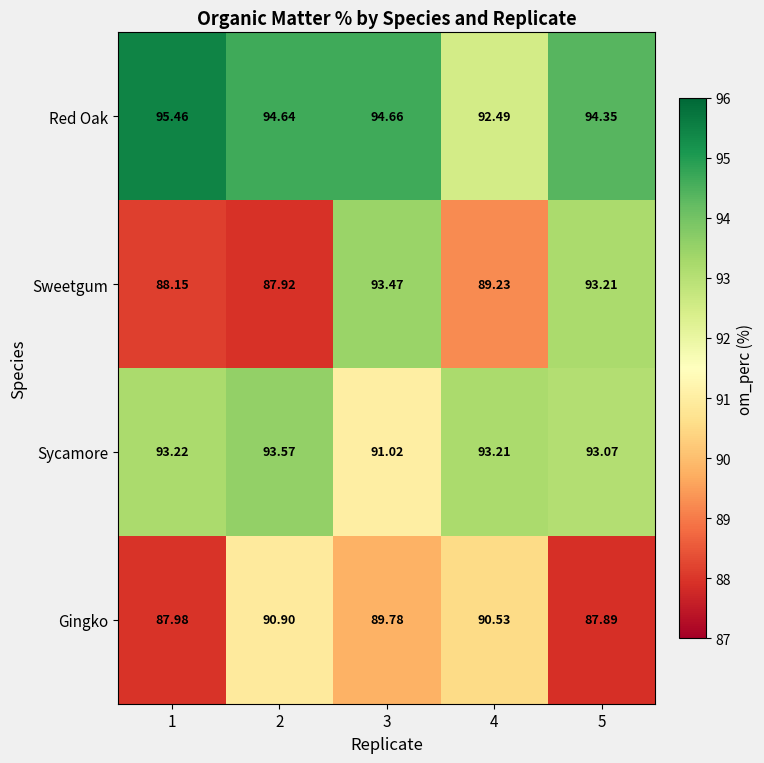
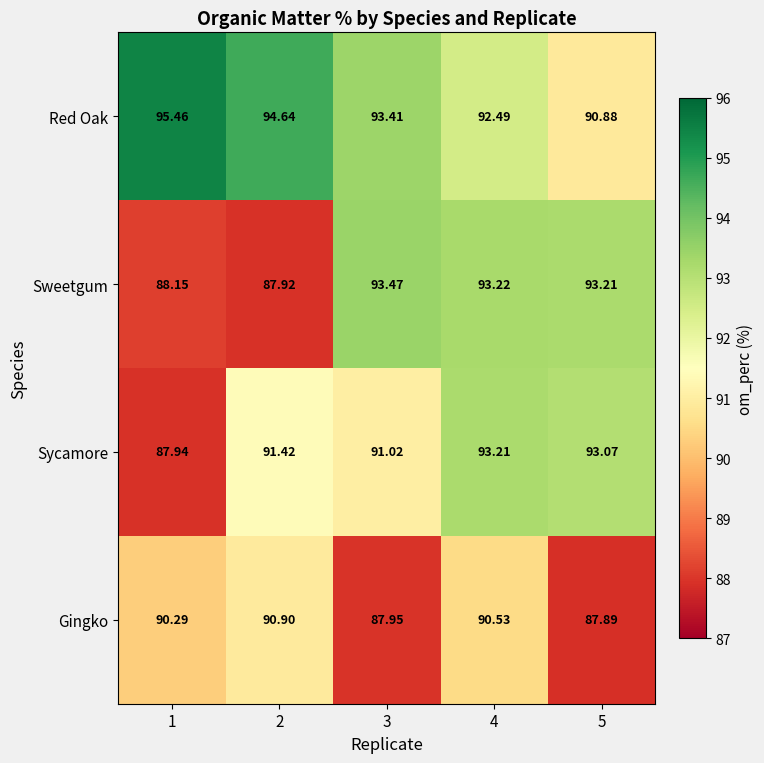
Red Oak, 3: 94.66 -> 93.41
Red Oak, 5: 94.35 -> 90.88
Sweetgum, 4: 89.23 -> 93.22
Sycamore, 1: 93.22 -> 87.94
Sycamore, 2: 93.57 -> 91.42
Gingko, 1: 87.98 -> 90.29
Gingko, 3: 89.78 -> 87.95
